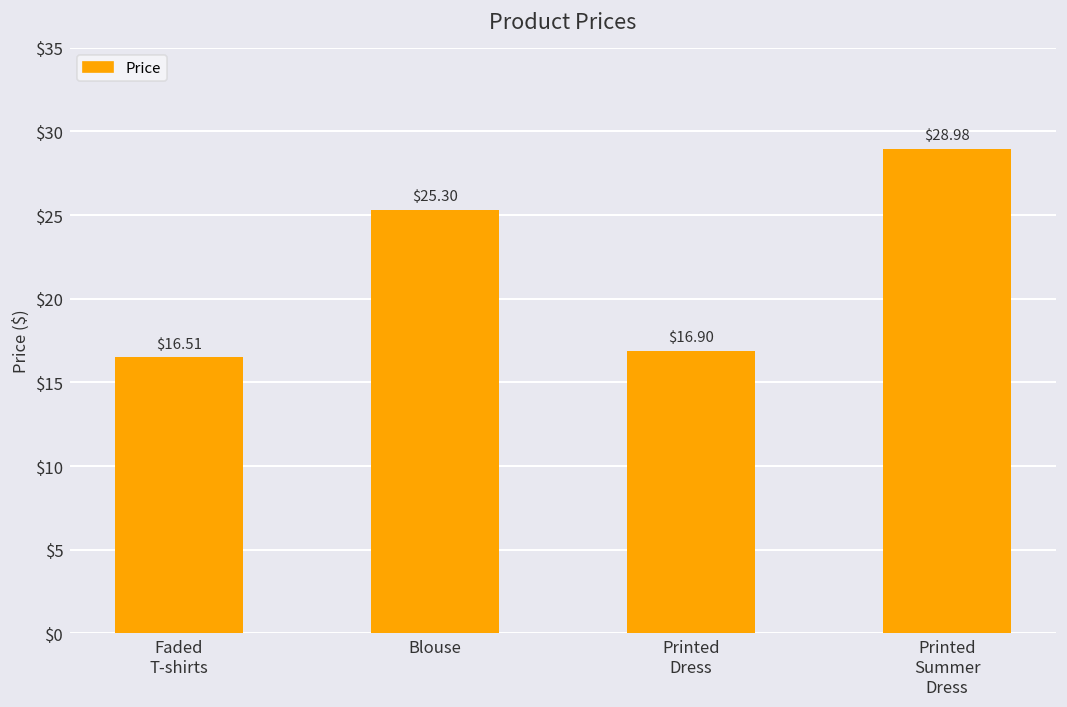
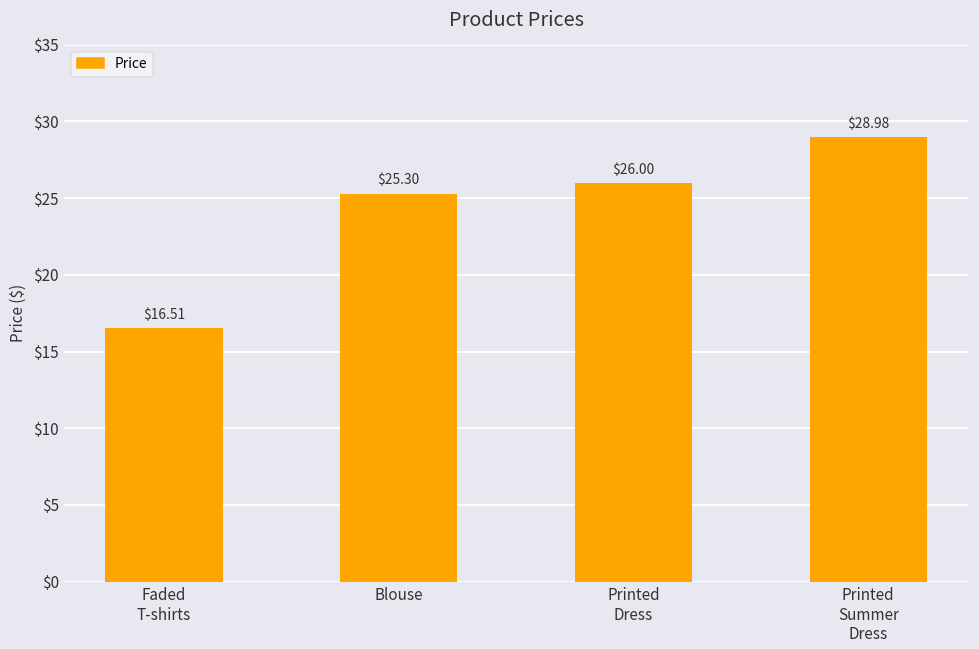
Printed Dress: $16.90 -> $26.00
